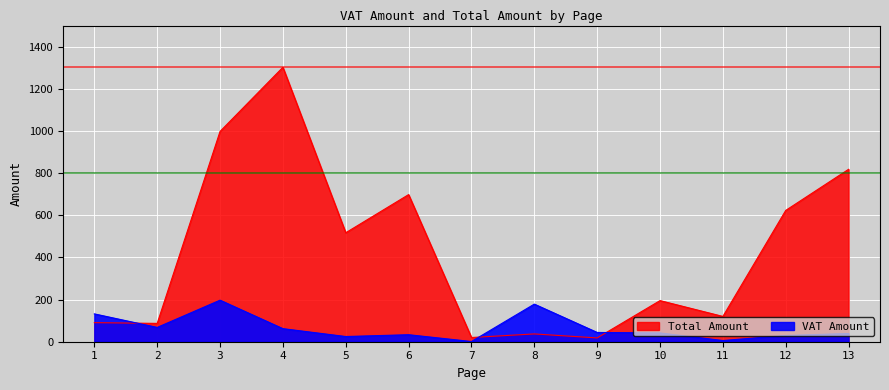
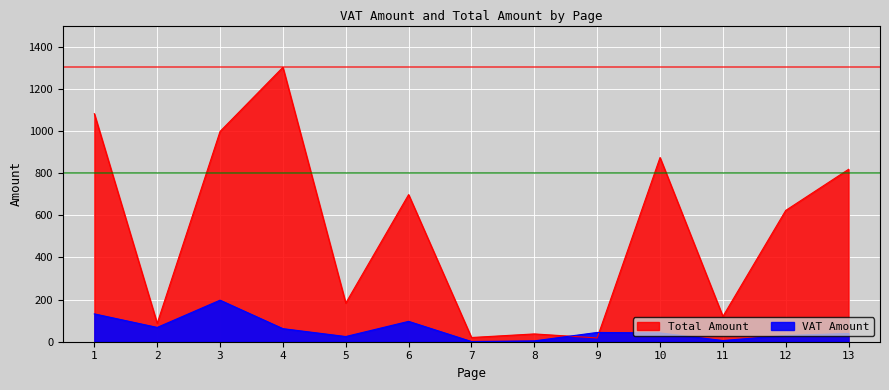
Total Amount, 1: 90 -> 1080
Total Amount, 5: 520 -> 180
VAT Amount, 6: 30 -> 100
VAT Amount, 8: 180 -> 0
Total Amount, 10: 200 -> 870
